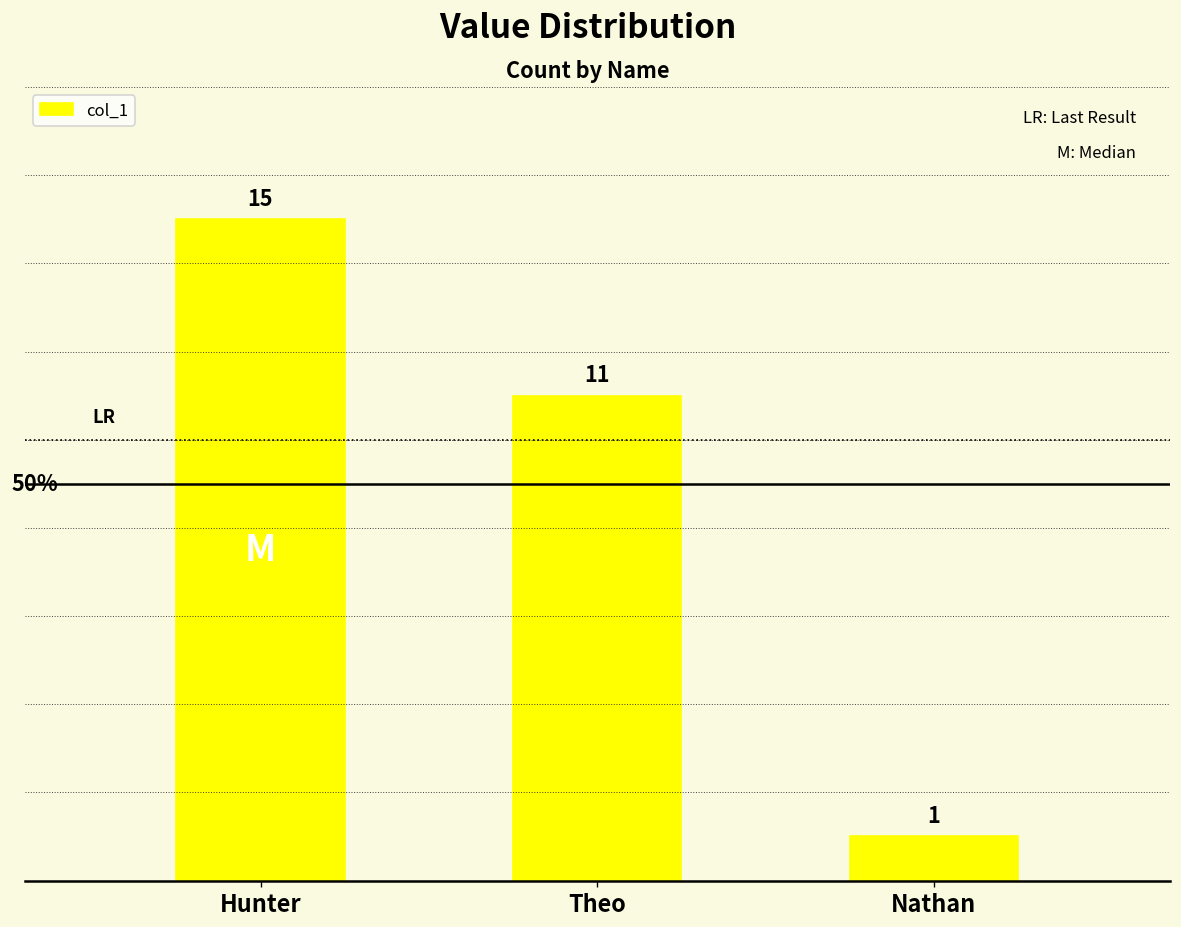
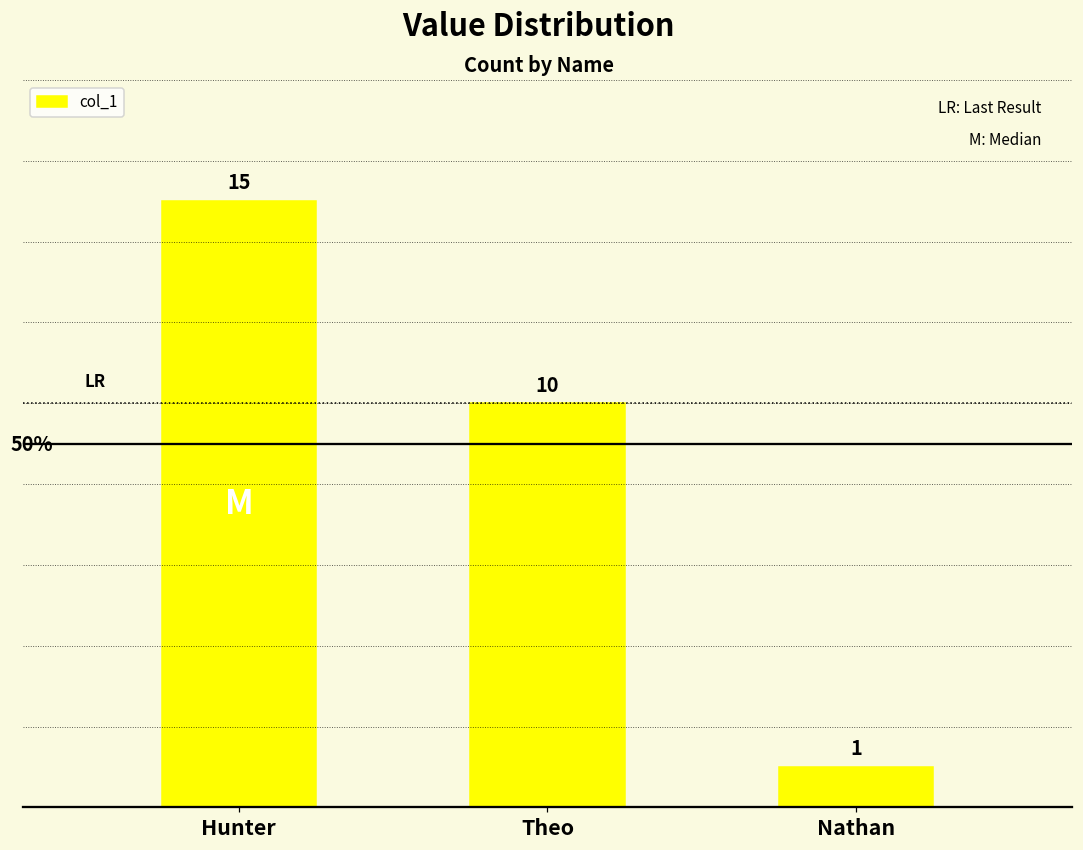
Theo: 11 -> 10
